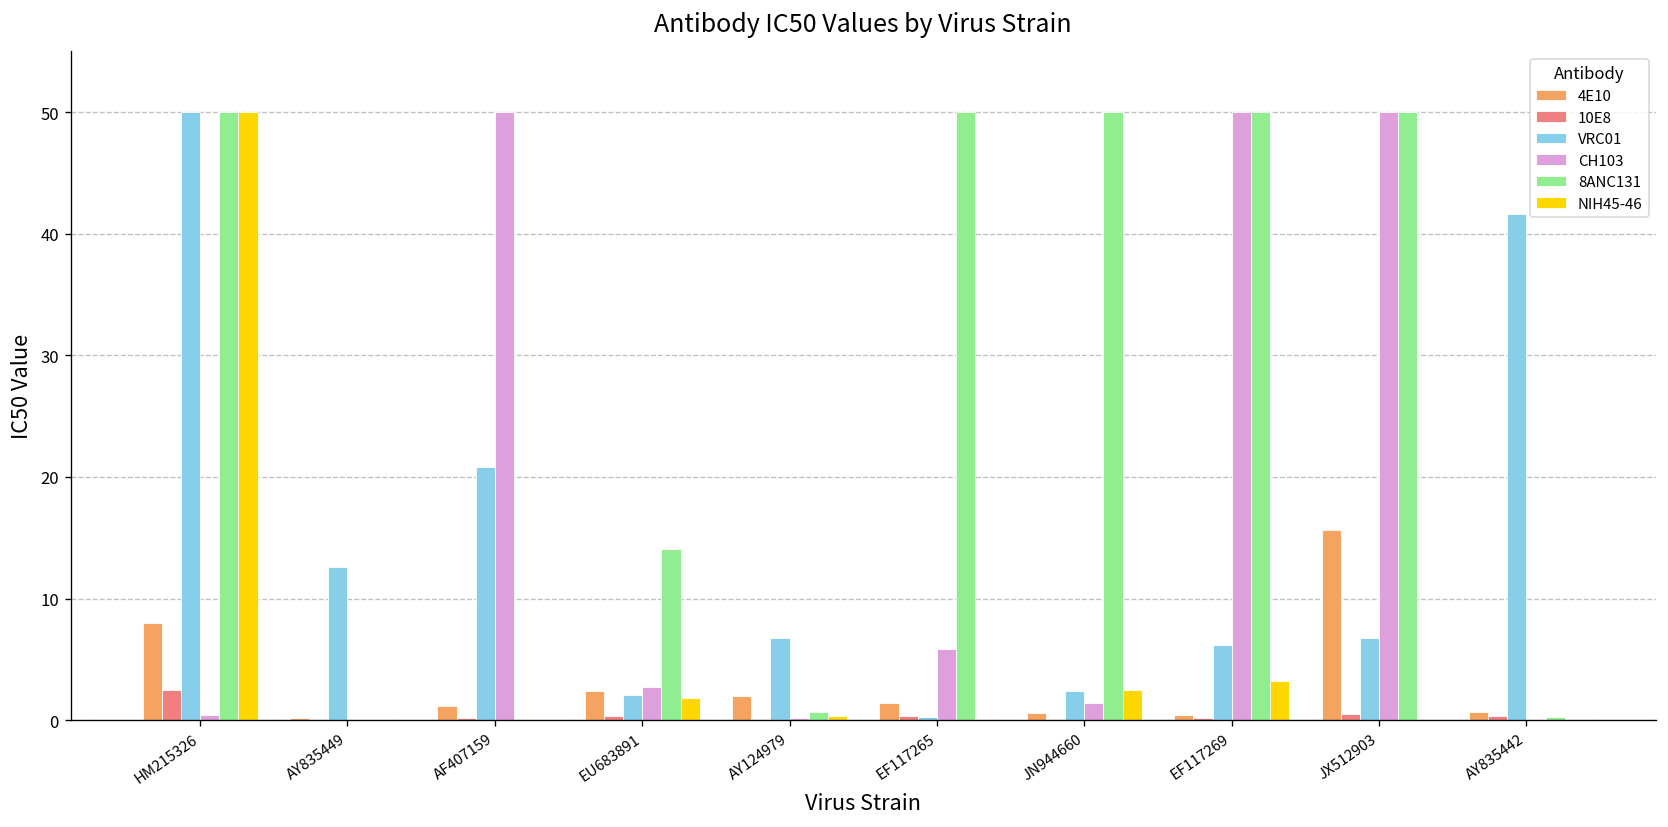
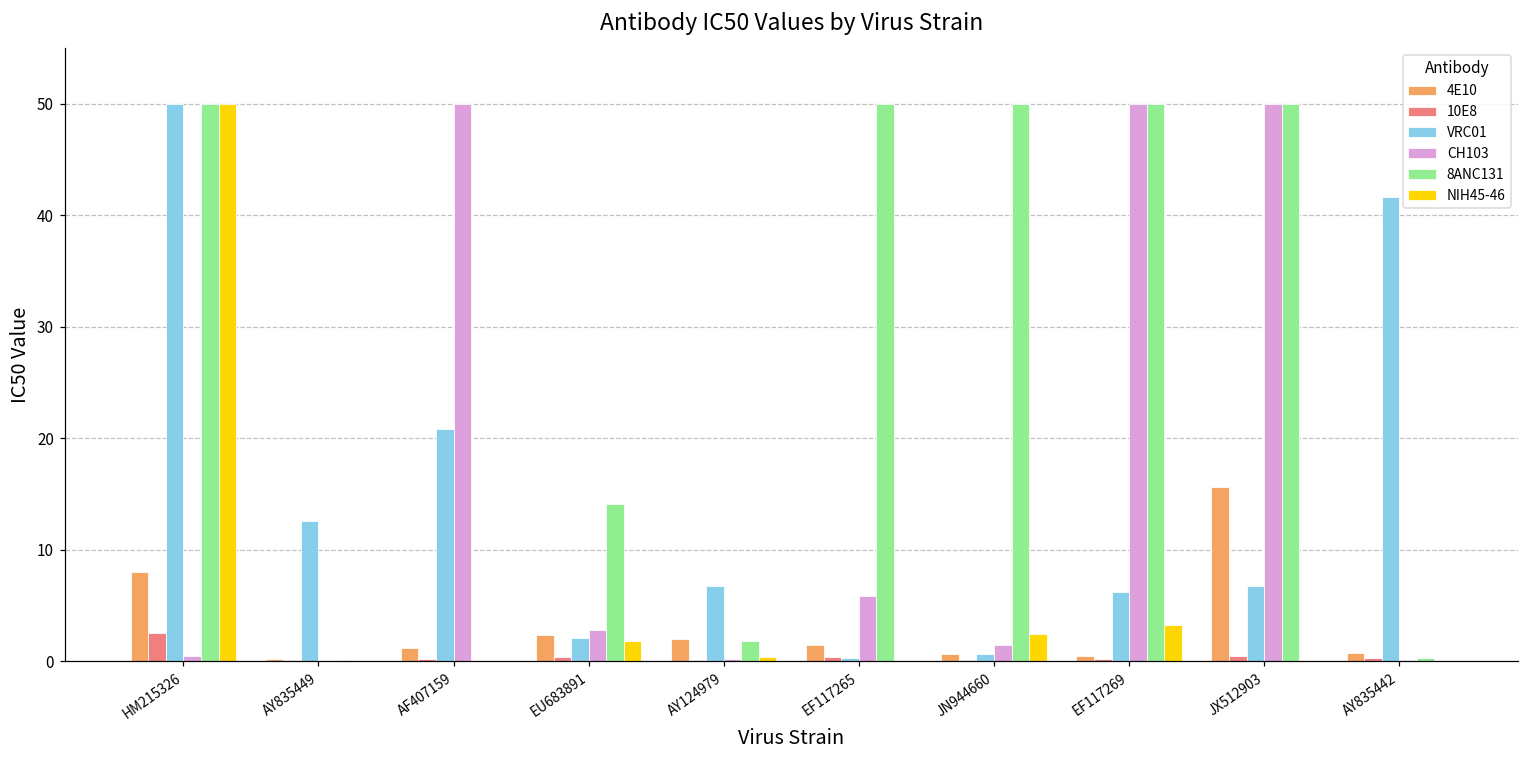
8ANC131, AY124979: 0.6 -> 1.8
VRC01, JN944660: 2.4 -> 0.6
